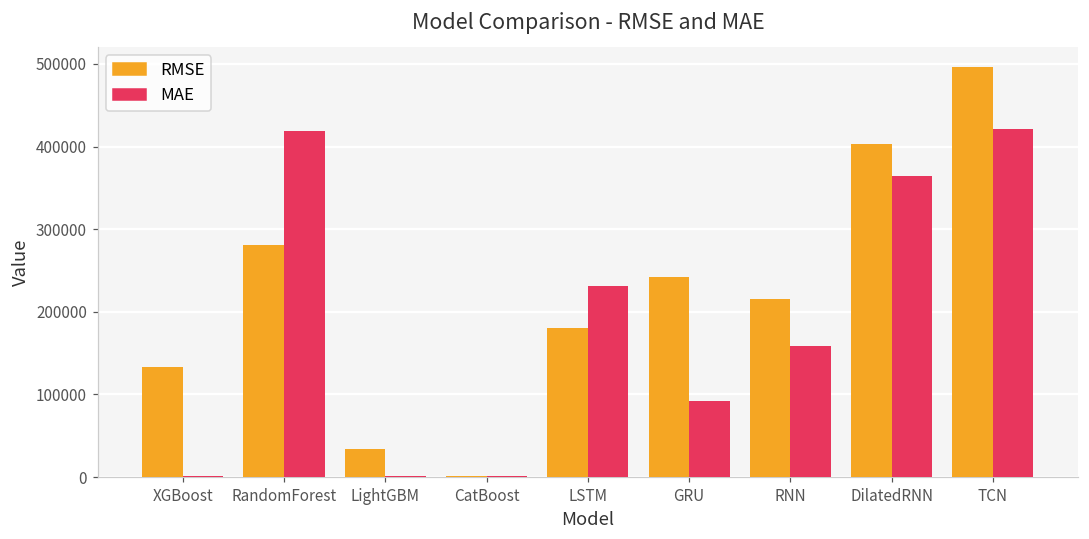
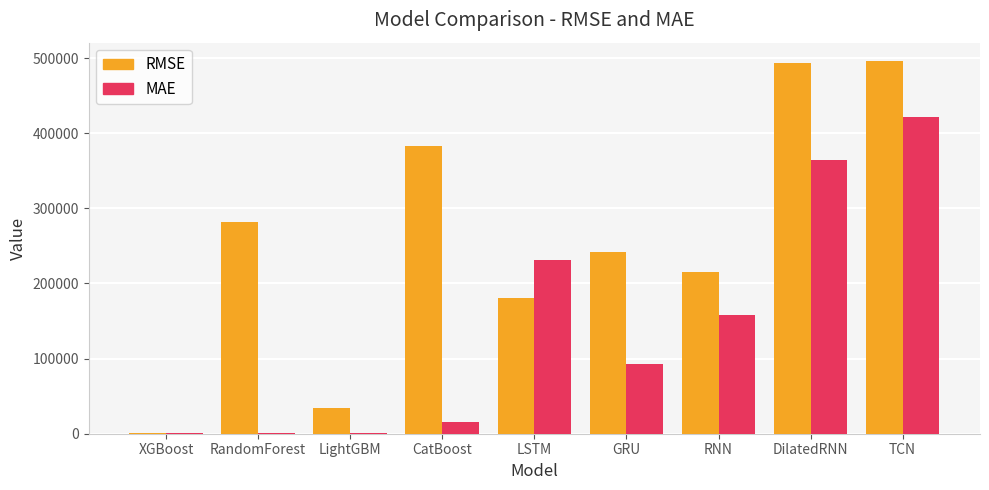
RMSE, XGBoost: 130000 -> 0
MAE, RandomForest: 420000 -> 0
RMSE, CatBoost: 0 -> 380000
MAE, CatBoost: 0 -> 20000
RMSE, DilatedRNN: 400000 -> 490000
